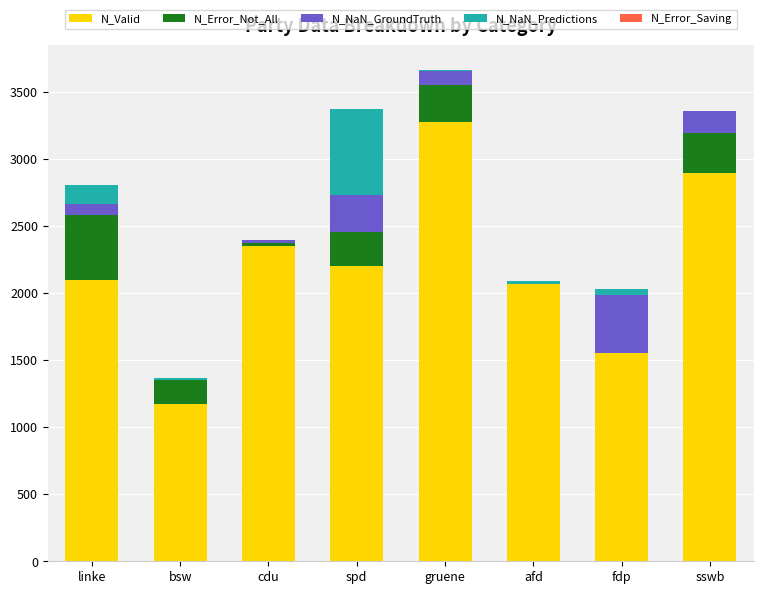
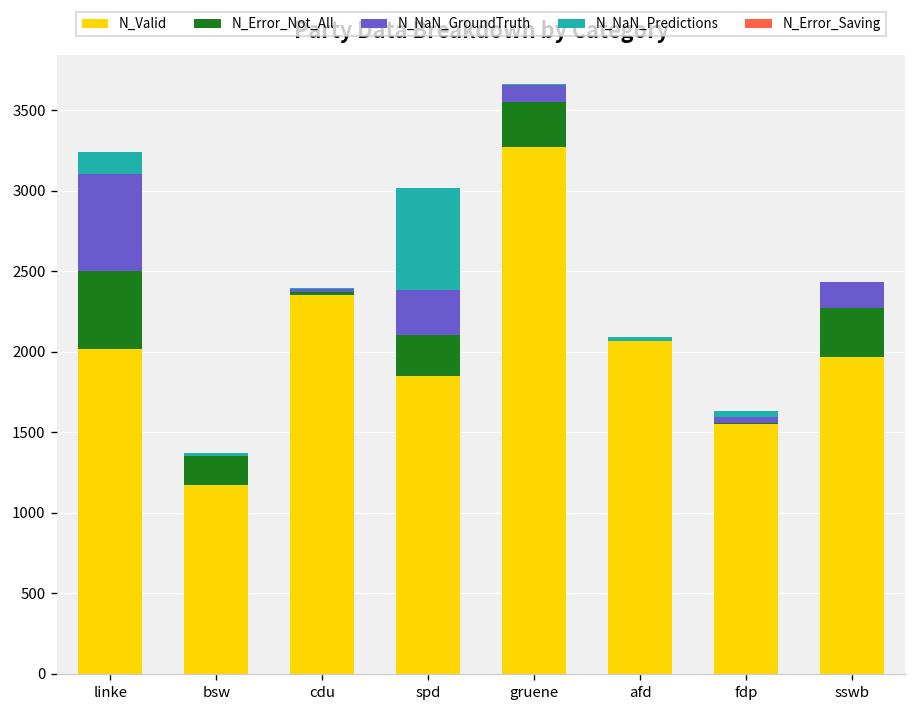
N_Valid, linke: 2100 -> 2020
N_NaN_GroundTruth, linke: 80 -> 600
N_Valid, spd: 2200 -> 1850
N_NaN_GroundTruth, fdp: 430 -> 40
N_Valid, sswb: 2890 -> 1970
